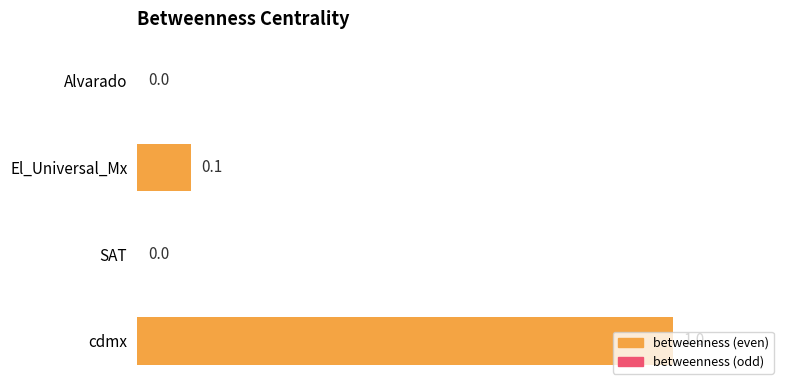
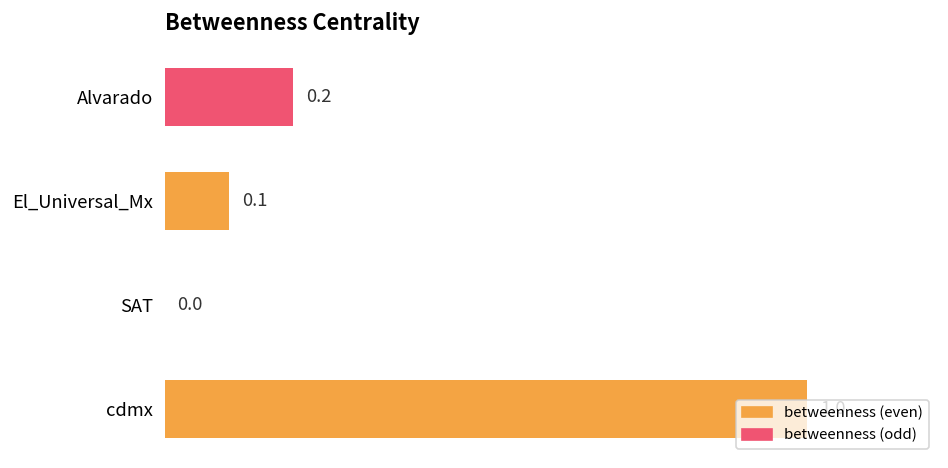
Alvarado: 0.0 -> 0.2
